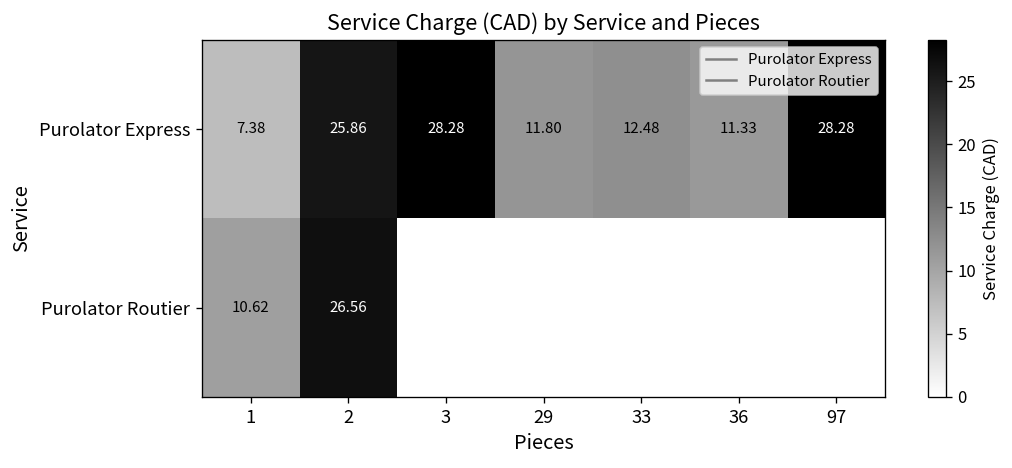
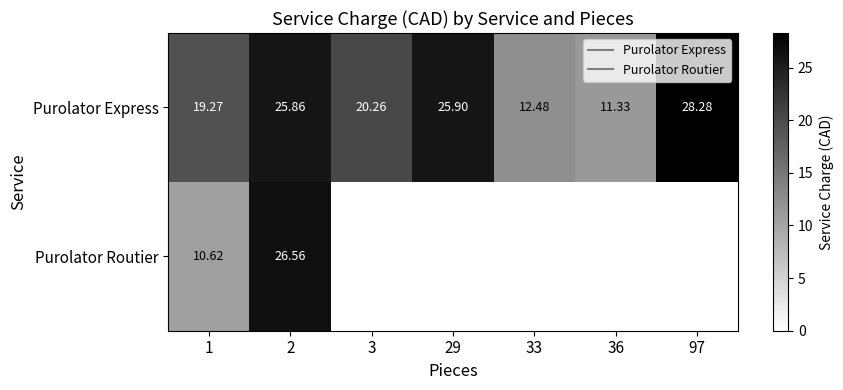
Purolator Express, 1: 7.38 -> 19.27
Purolator Express, 3: 28.28 -> 20.26
Purolator Express, 29: 11.80 -> 25.90
